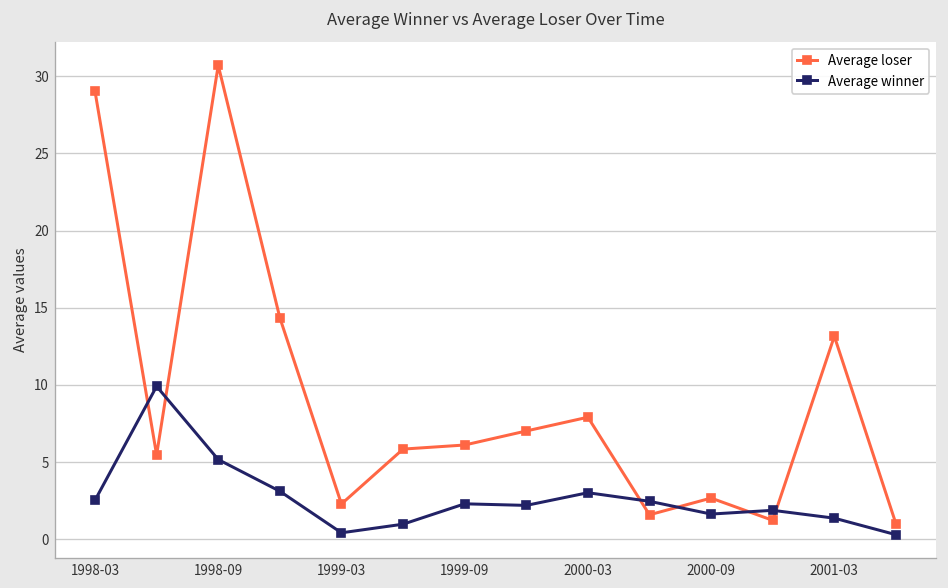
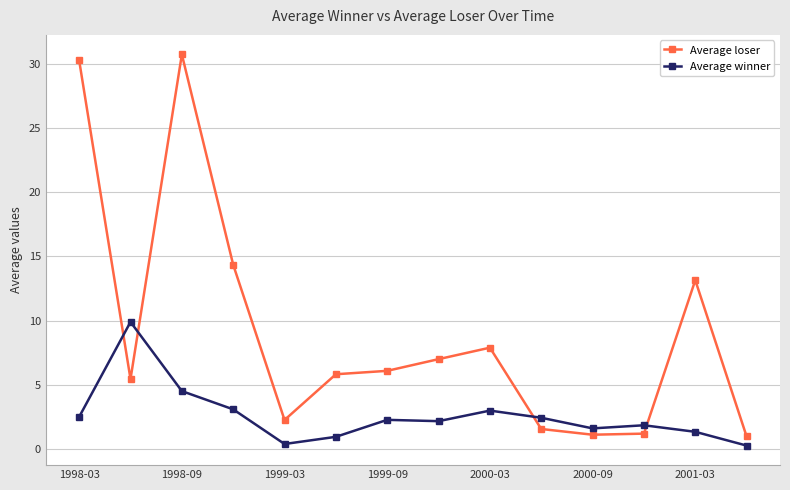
Average loser, 1998-03: 29.0 -> 30.2
Average winner, 1998-09: 5.2 -> 4.5
Average loser, 2000-09: 2.7 -> 1.1
